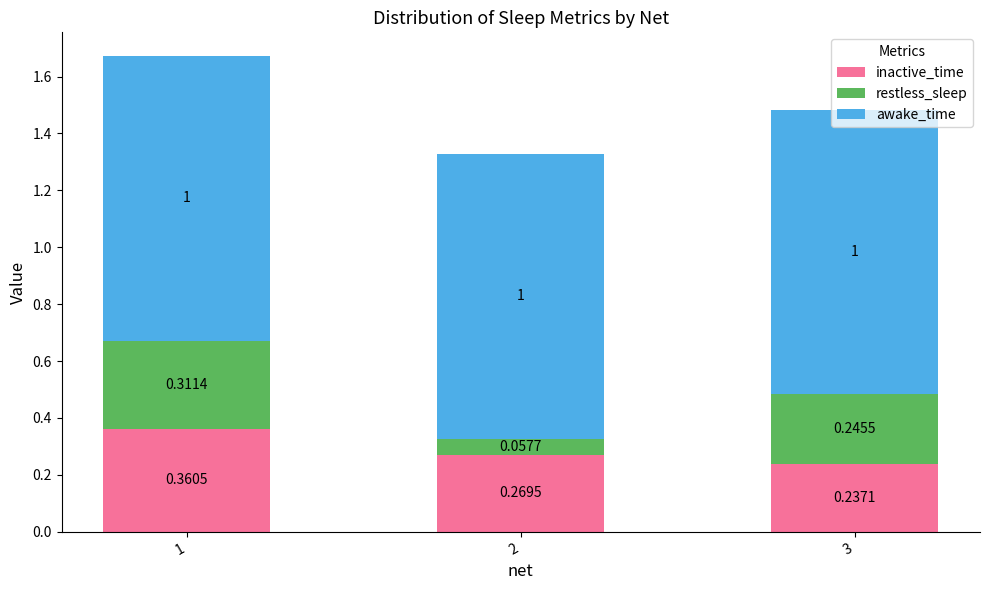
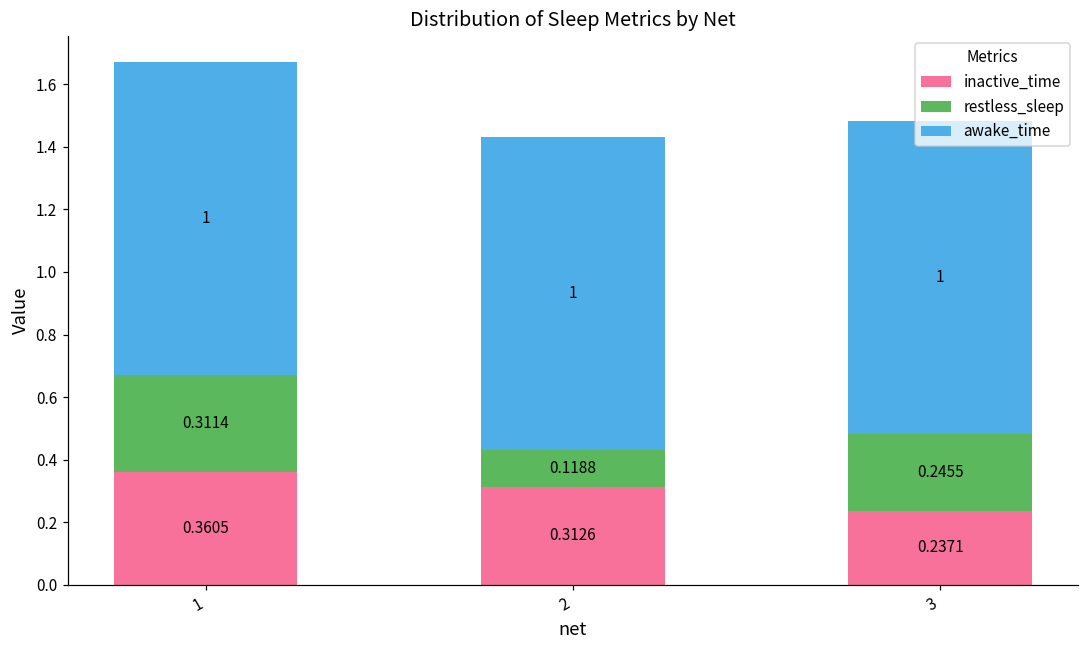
inactive_time, 2: 0.2695 -> 0.3126
restless_sleep, 2: 0.0577 -> 0.1188
